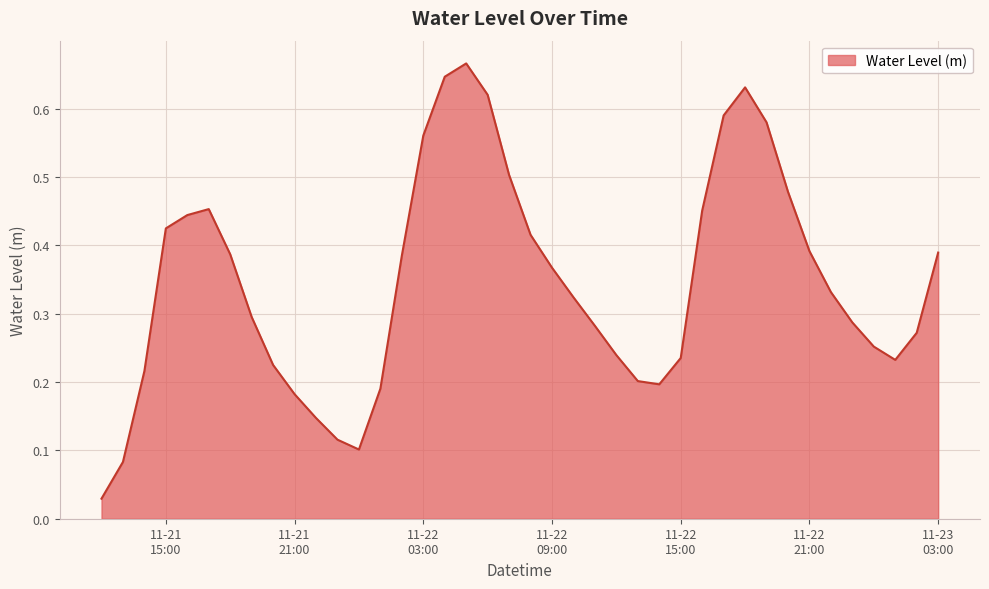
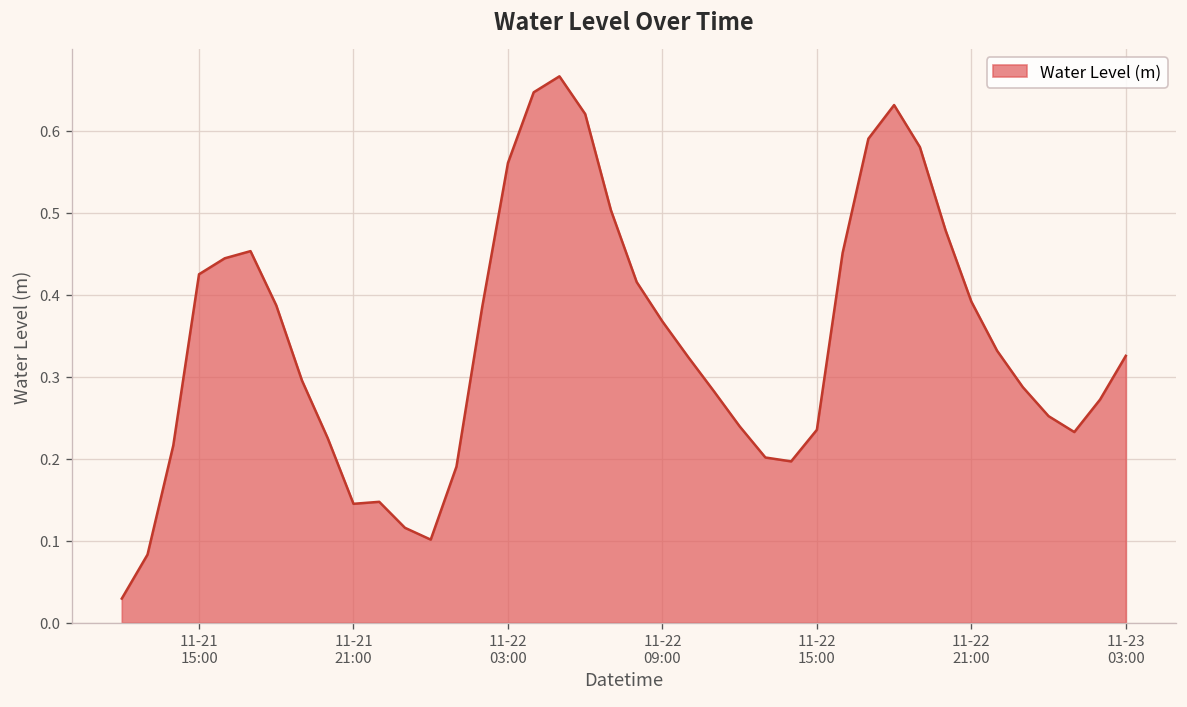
11-21 21:00: 0.18 -> 0.14
11-23 03:00: 0.39 -> 0.33
